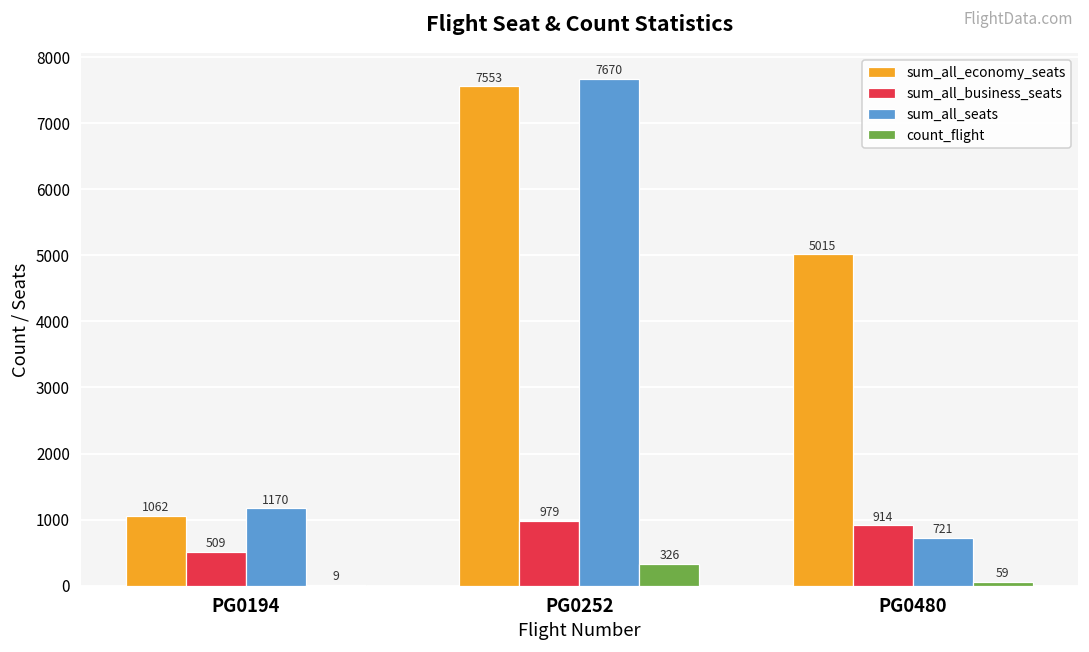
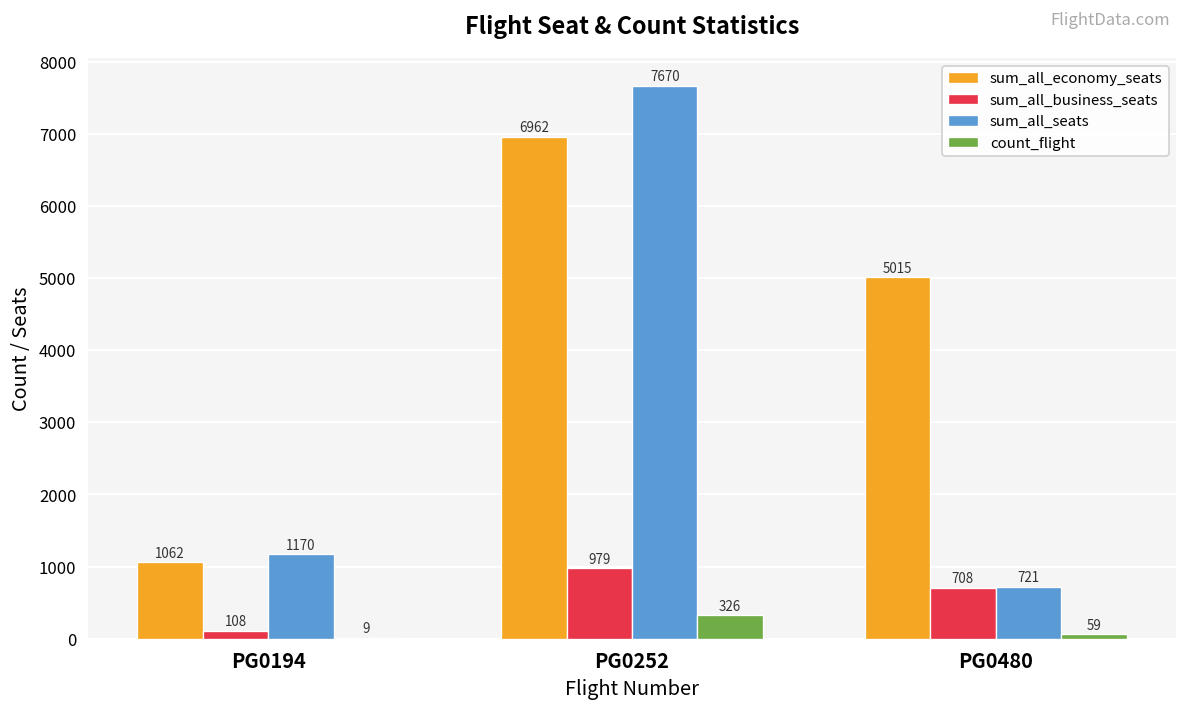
sum_all_business_seats, PG0194: 509 -> 108
sum_all_economy_seats, PG0252: 7553 -> 6962
sum_all_business_seats, PG0480: 914 -> 708
